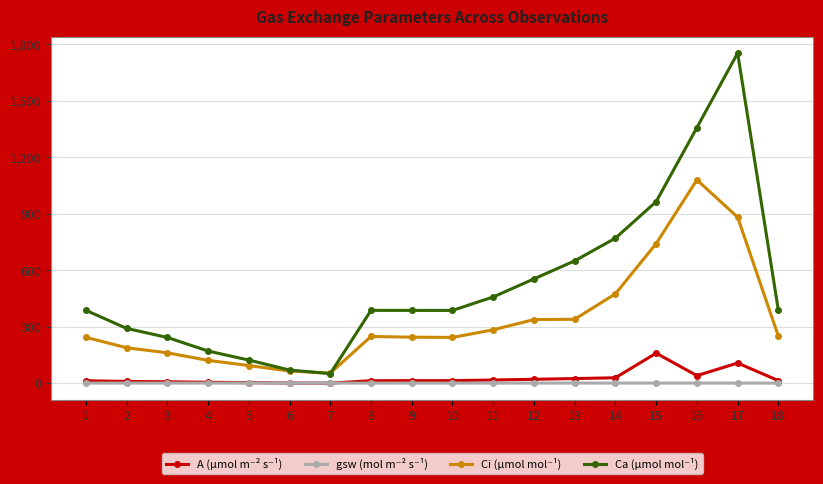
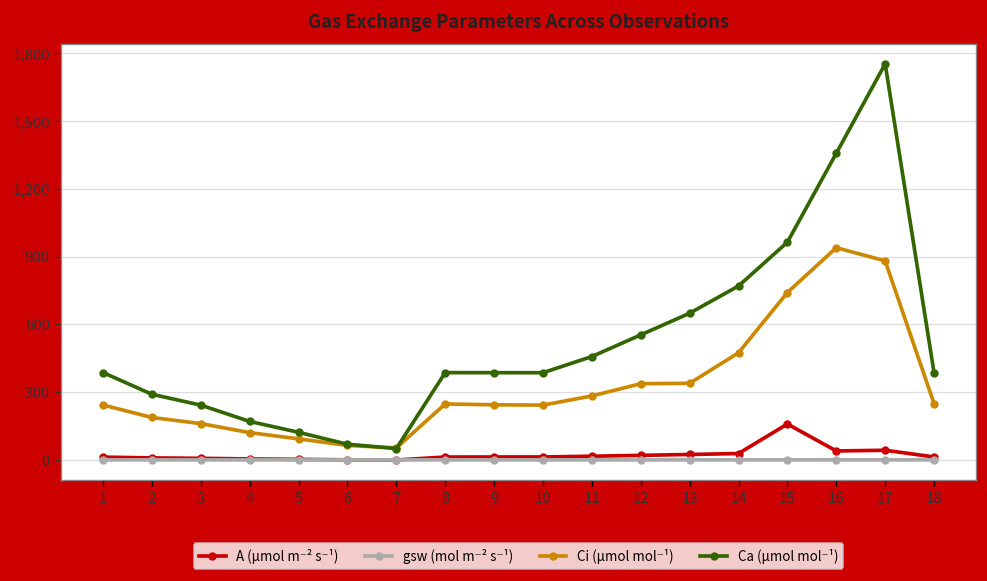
Ci (µmol mol⁻¹), 16: 1,080 -> 940
A (µmol m⁻² s⁻¹), 17: 110 -> 40
